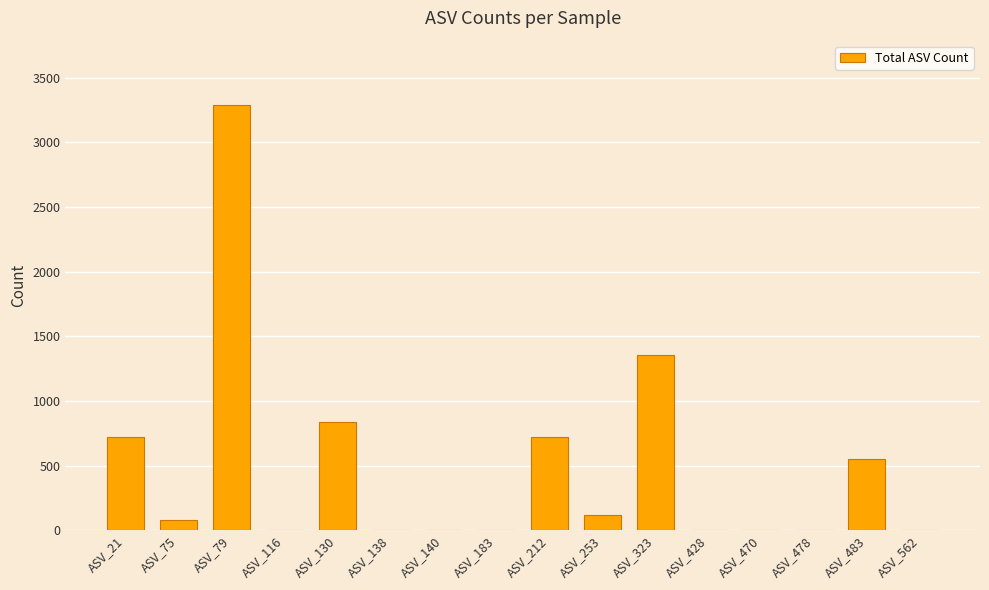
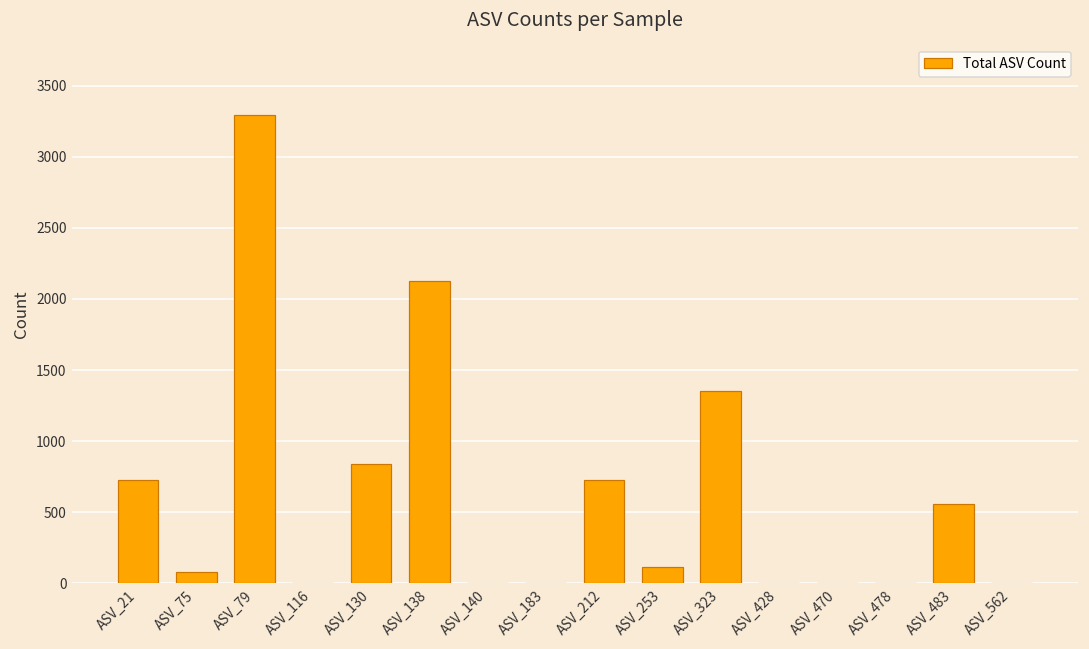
ASV_138: 0 -> 2130
